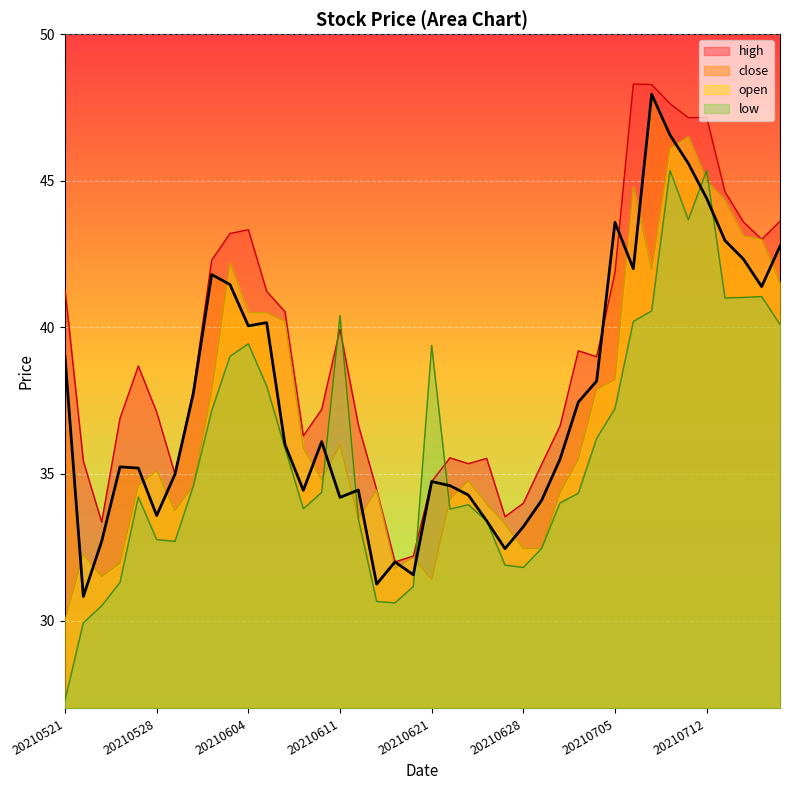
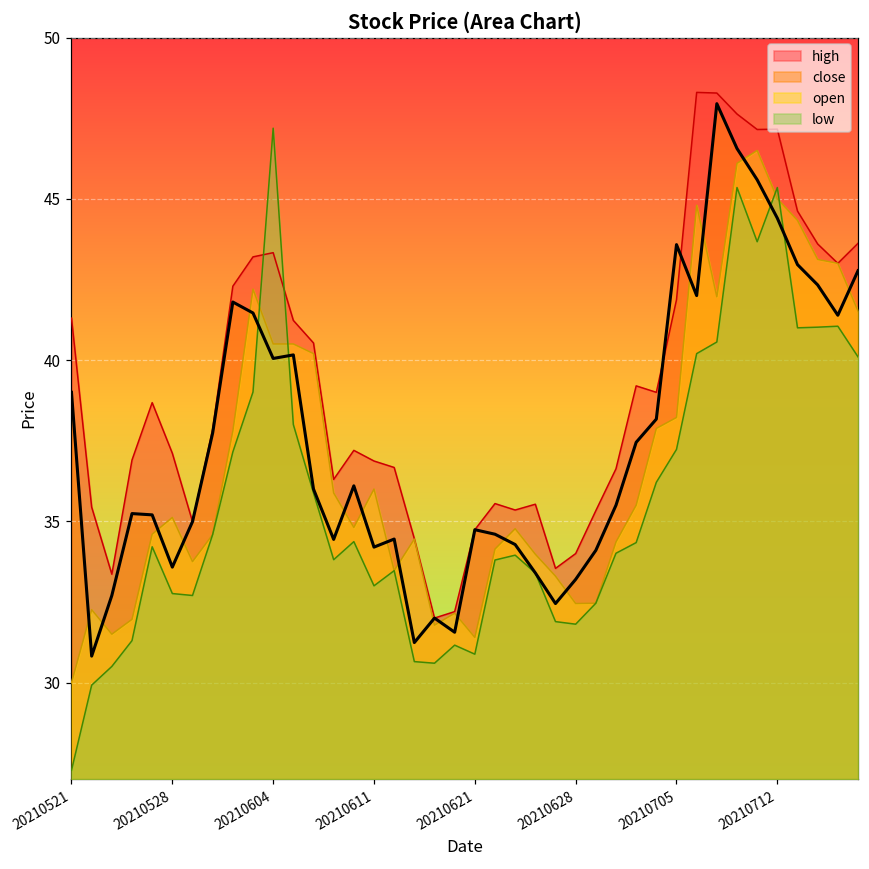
low, 20210604: 39.4 -> 47.2
high, 20210611: 39.9 -> 36.9
low, 20210611: 40.4 -> 33.0
low, 20210621: 39.4 -> 30.9
